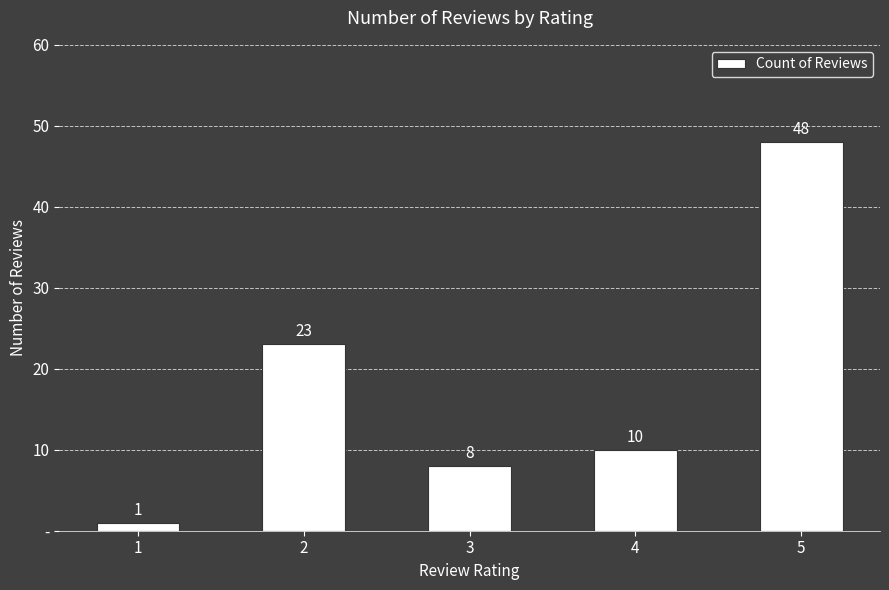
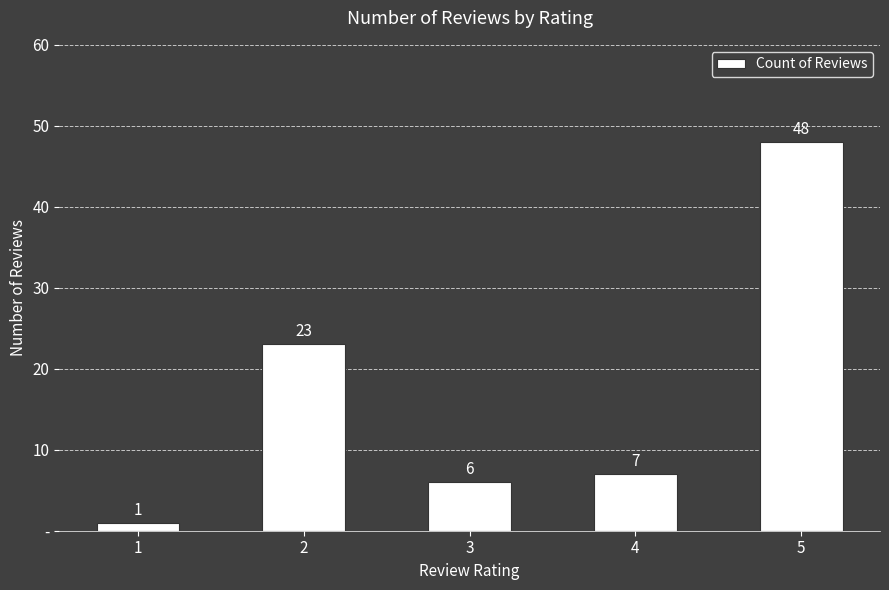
3: 8 -> 6
4: 10 -> 7
